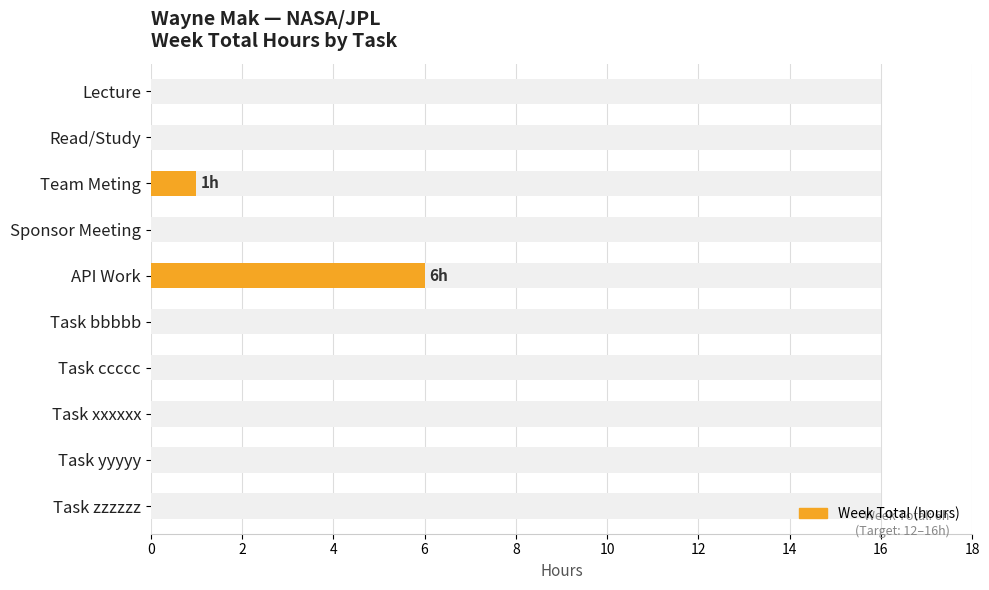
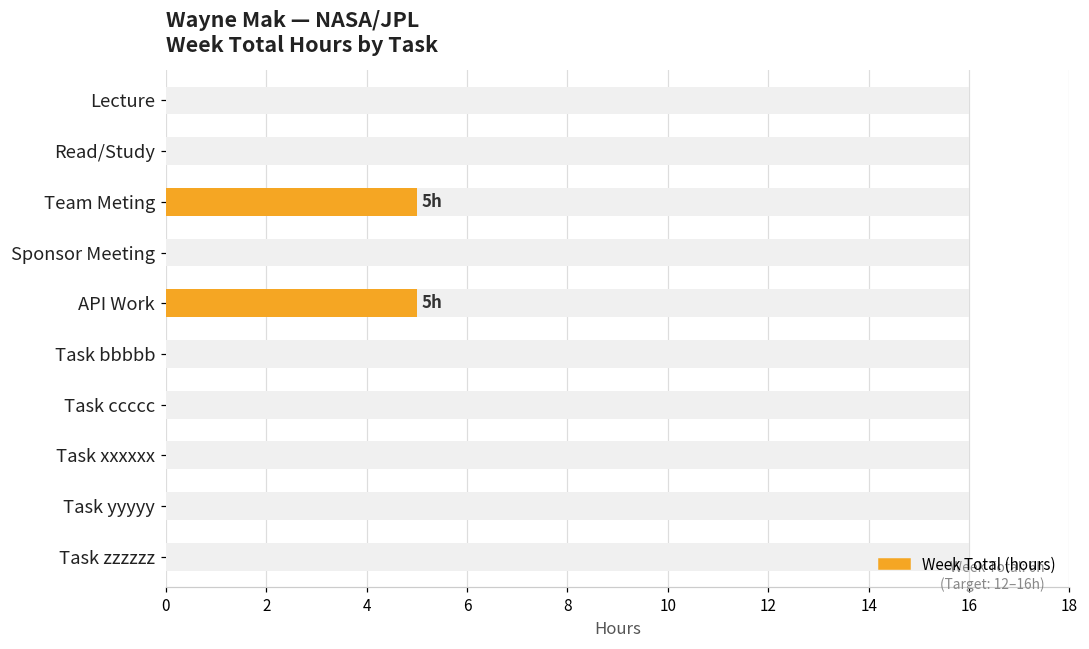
Week Total (hours), Team Meting: 1h -> 5h
Week Total (hours), API Work: 6h -> 5h
